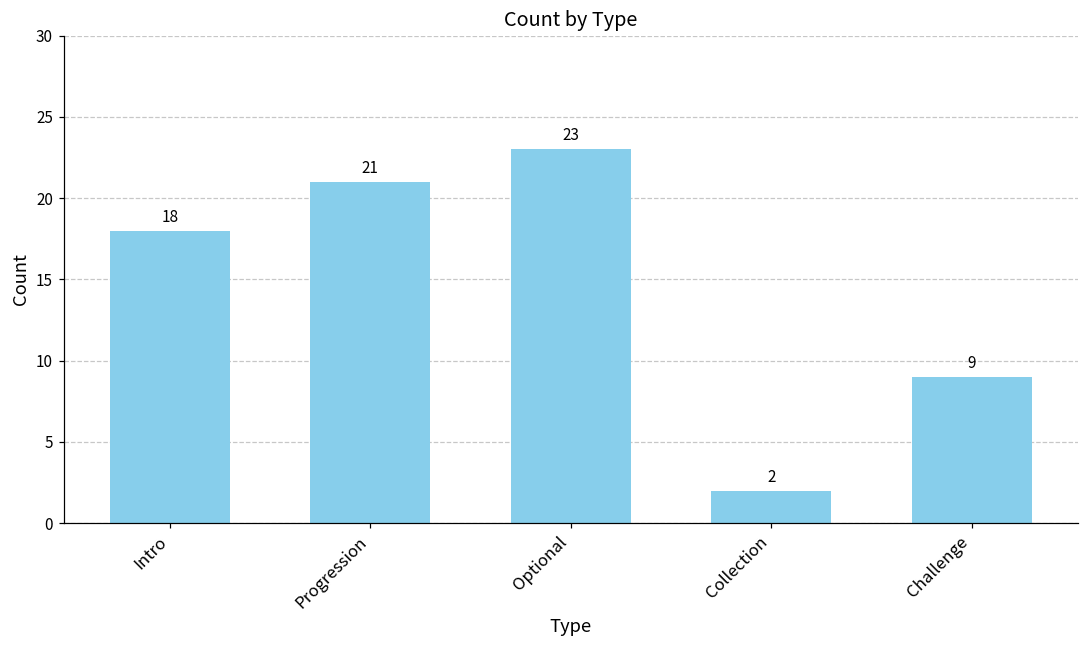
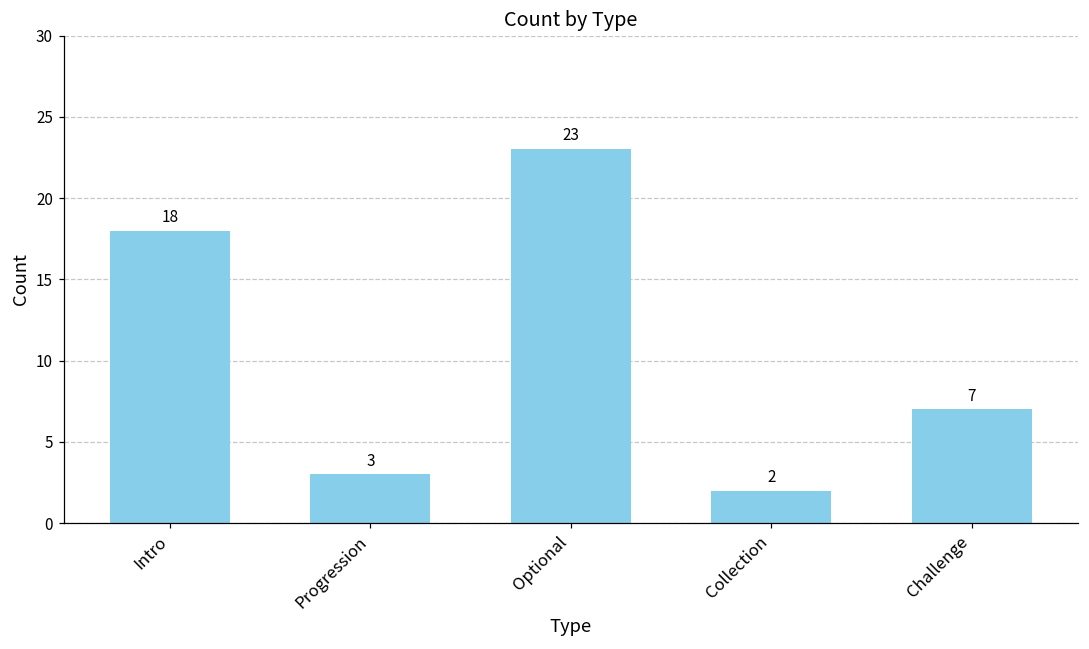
Progression: 21 -> 3
Challenge: 9 -> 7
